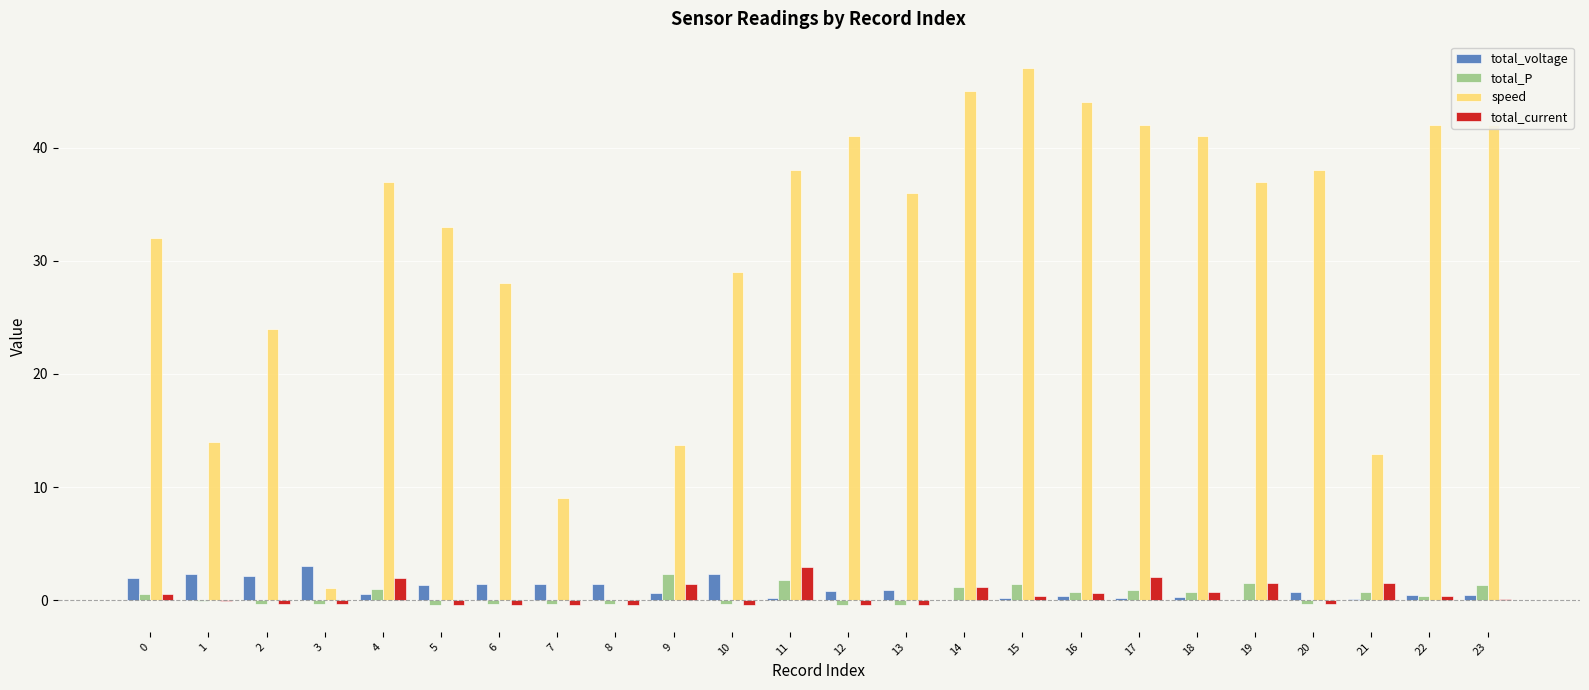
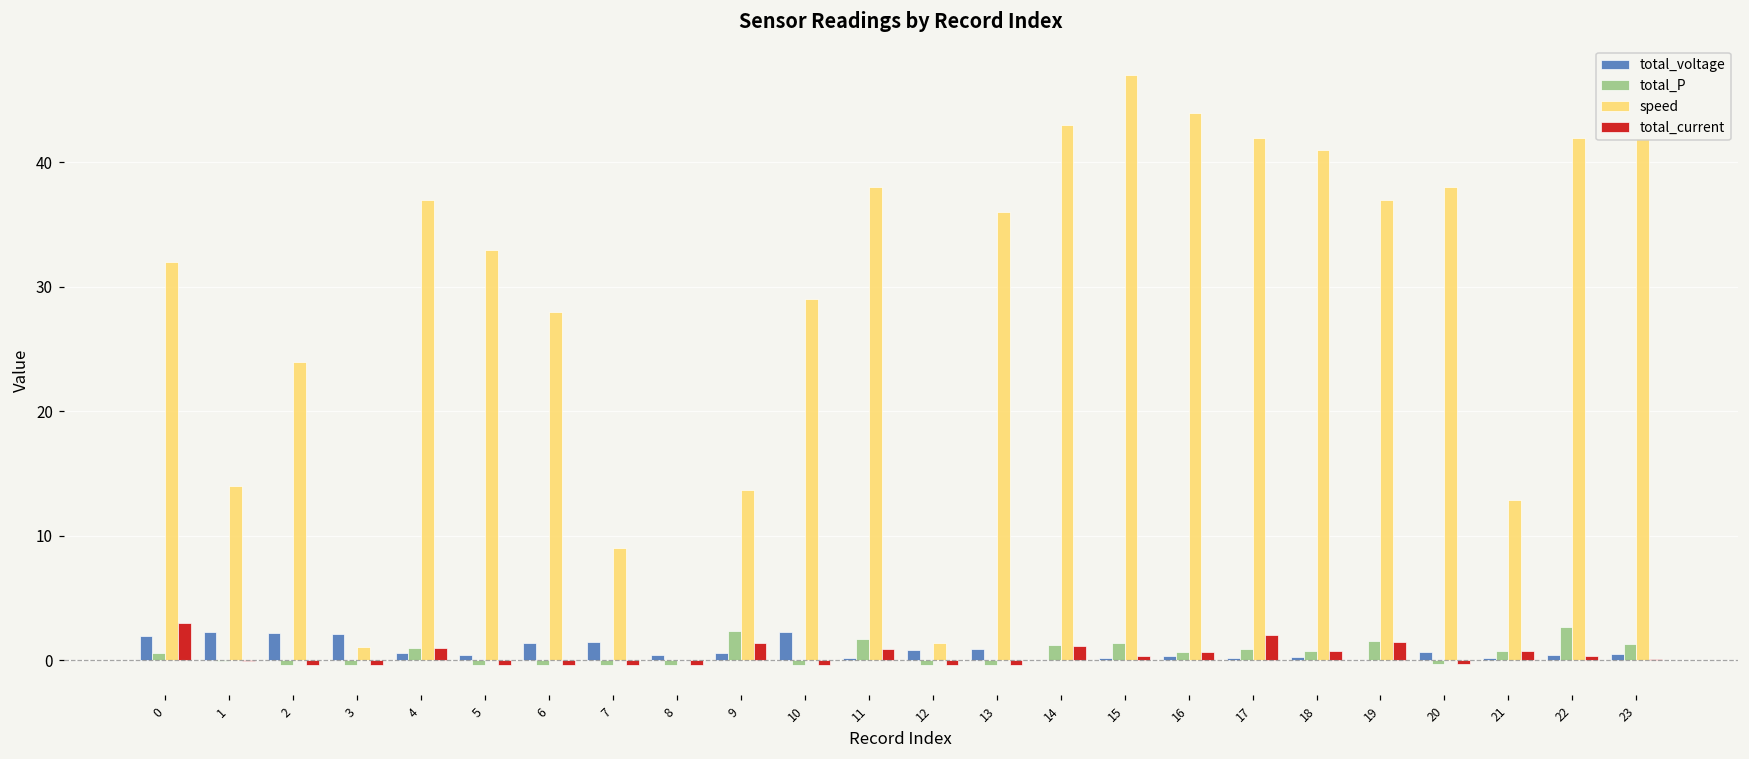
total_current, 0: 0.5 -> 3.0
total_voltage, 3: 3.0 -> 2.1
total_current, 4: 1.9 -> 1.0
total_voltage, 5: 1.3 -> 0.4
total_voltage, 8: 1.5 -> 0.5
total_current, 11: 2.9 -> 0.9
speed, 12: 41.0 -> 1.4
speed, 14: 45 -> 43
total_current, 21: 1.5 -> 0.7
total_P, 22: 0.4 -> 2.7
